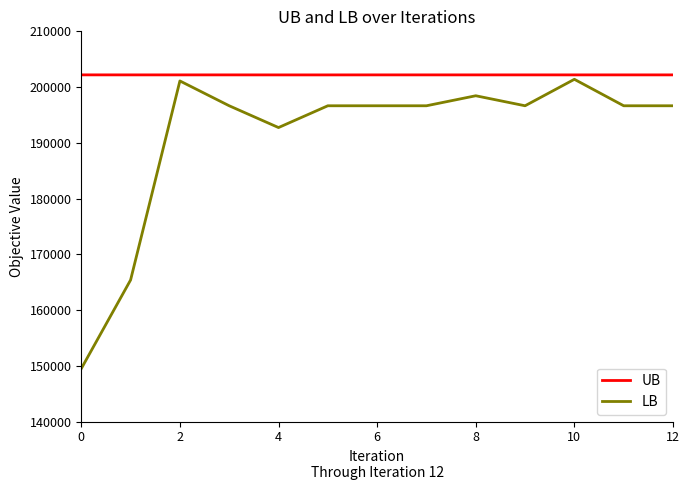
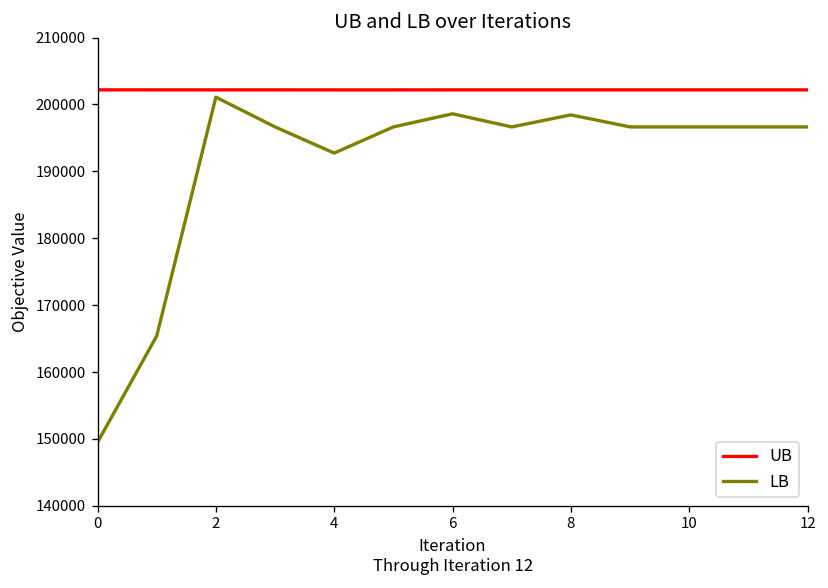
LB, 6: 197000 -> 199000
LB, 10: 201000 -> 197000
